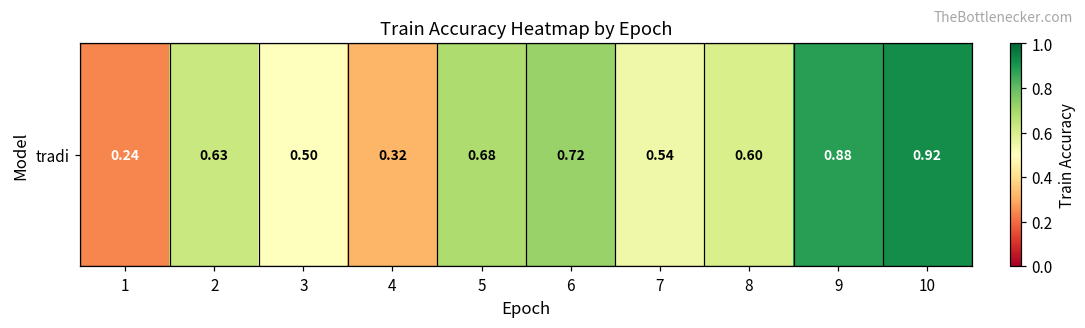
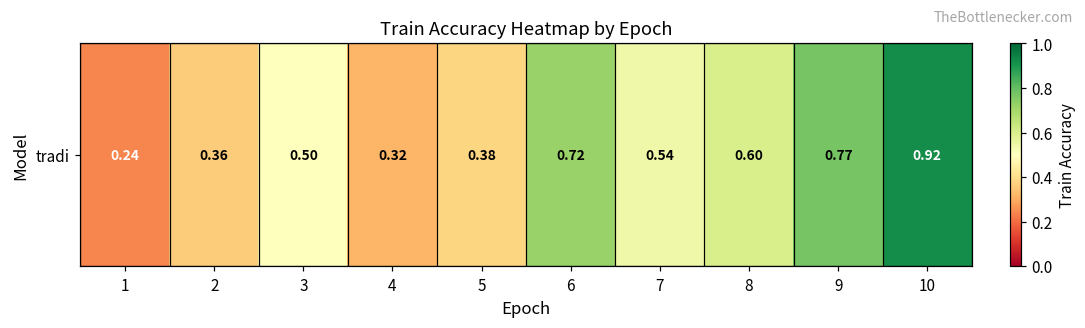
tradi, 2: 0.63 -> 0.36
tradi, 5: 0.68 -> 0.38
tradi, 9: 0.88 -> 0.77
